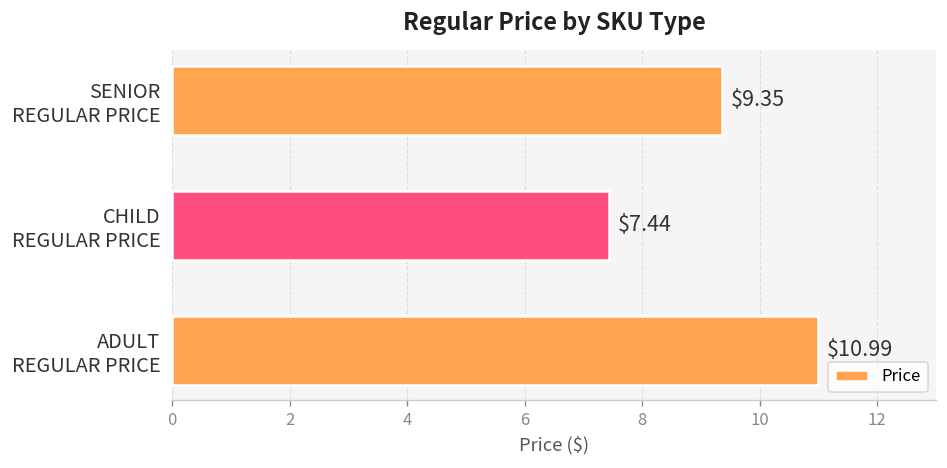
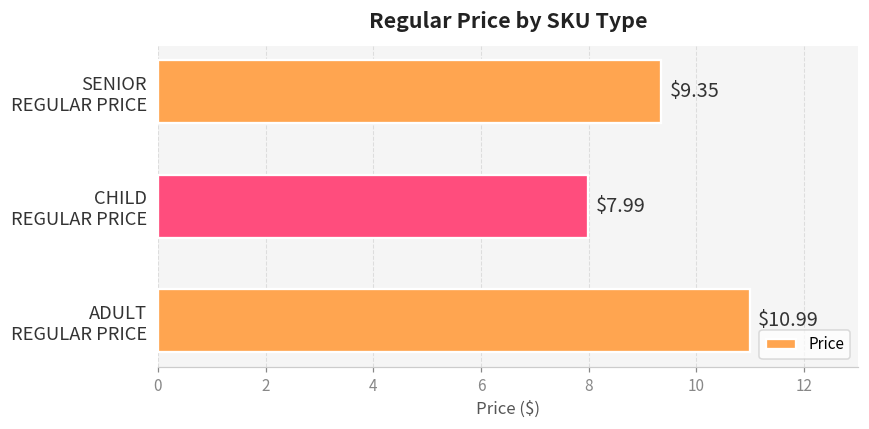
CHILD REGULAR PRICE: $7.44 -> $7.99
